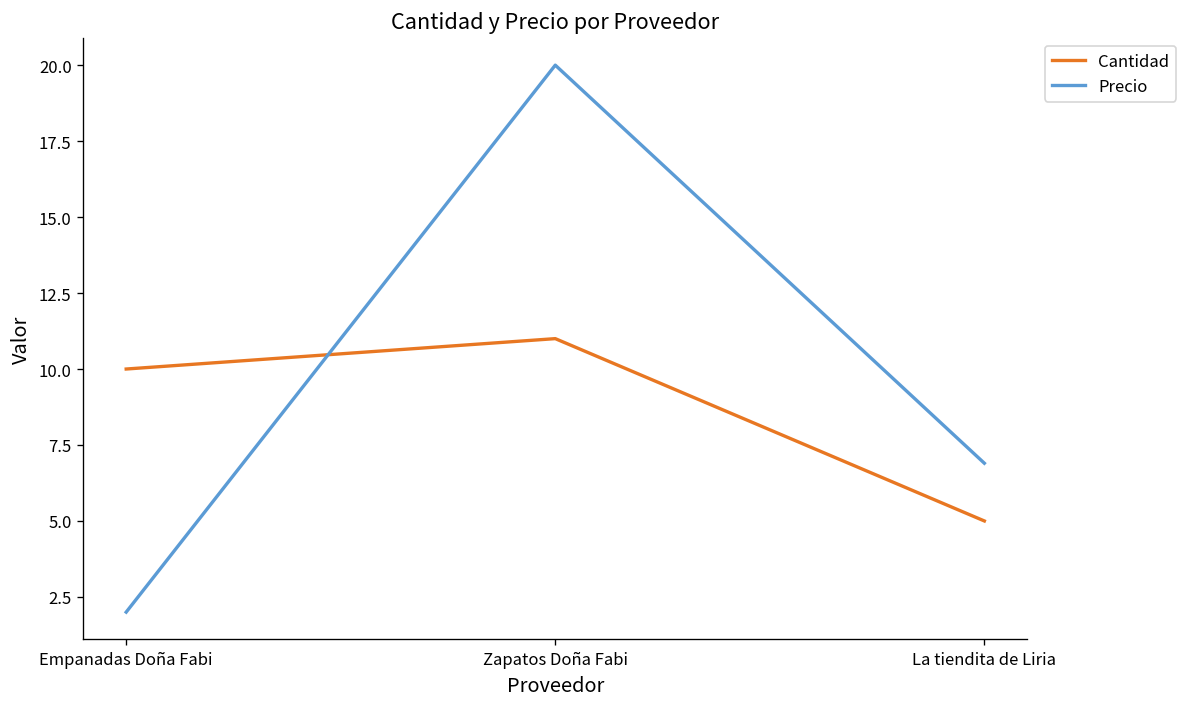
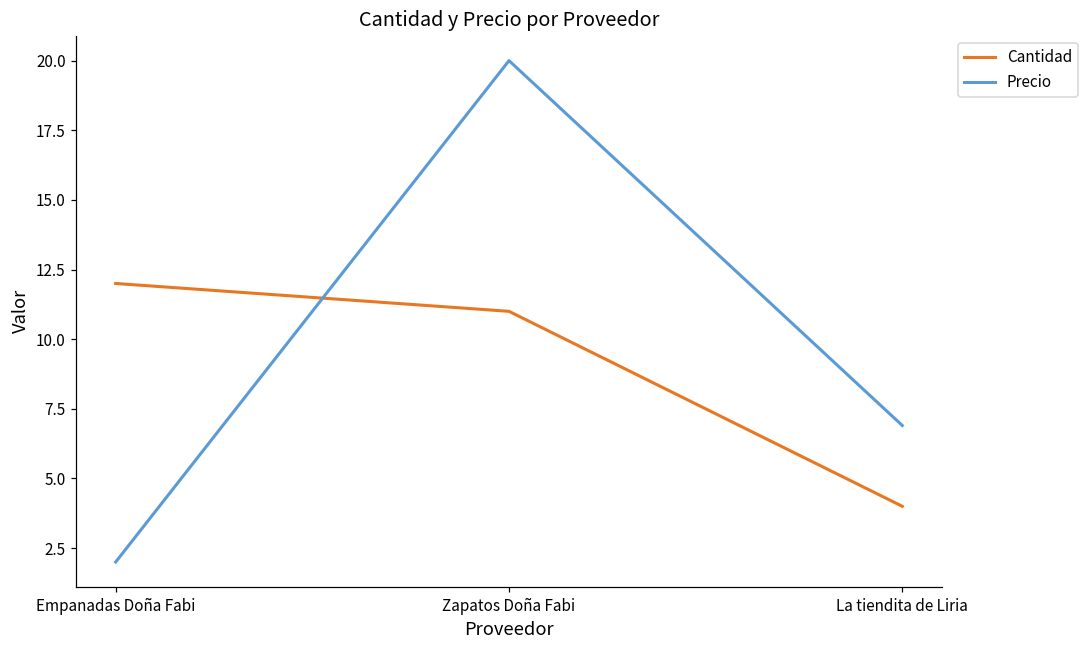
Cantidad, Empanadas Doña Fabi: 10 -> 12
Cantidad, La tiendita de Liria: 5 -> 4
